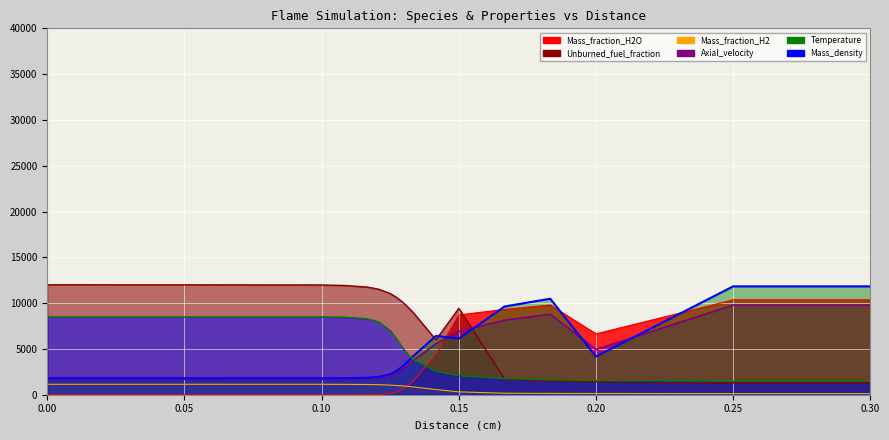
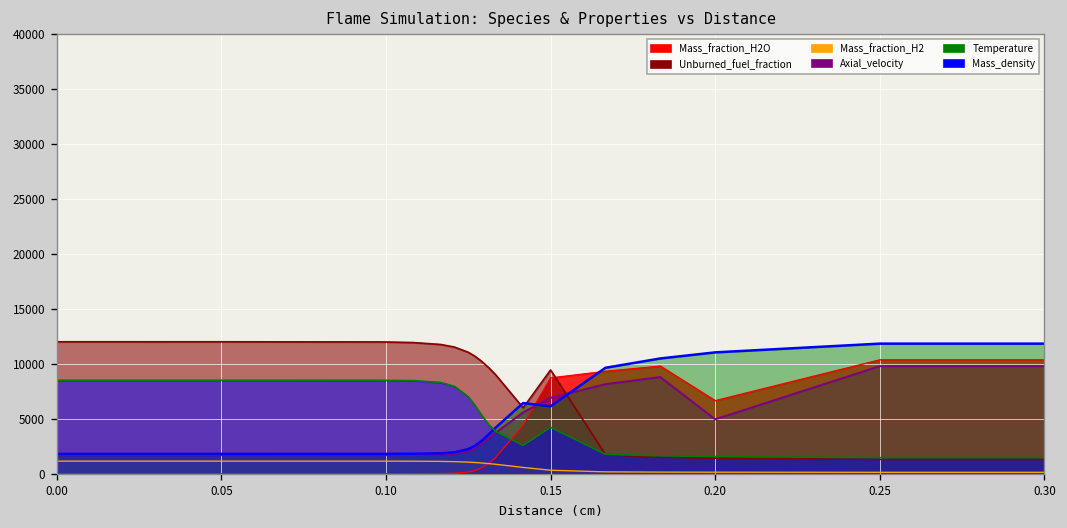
Mass_density, 0.15: 2000 -> 4000
Temperature, 0.20: 4000 -> 11000
